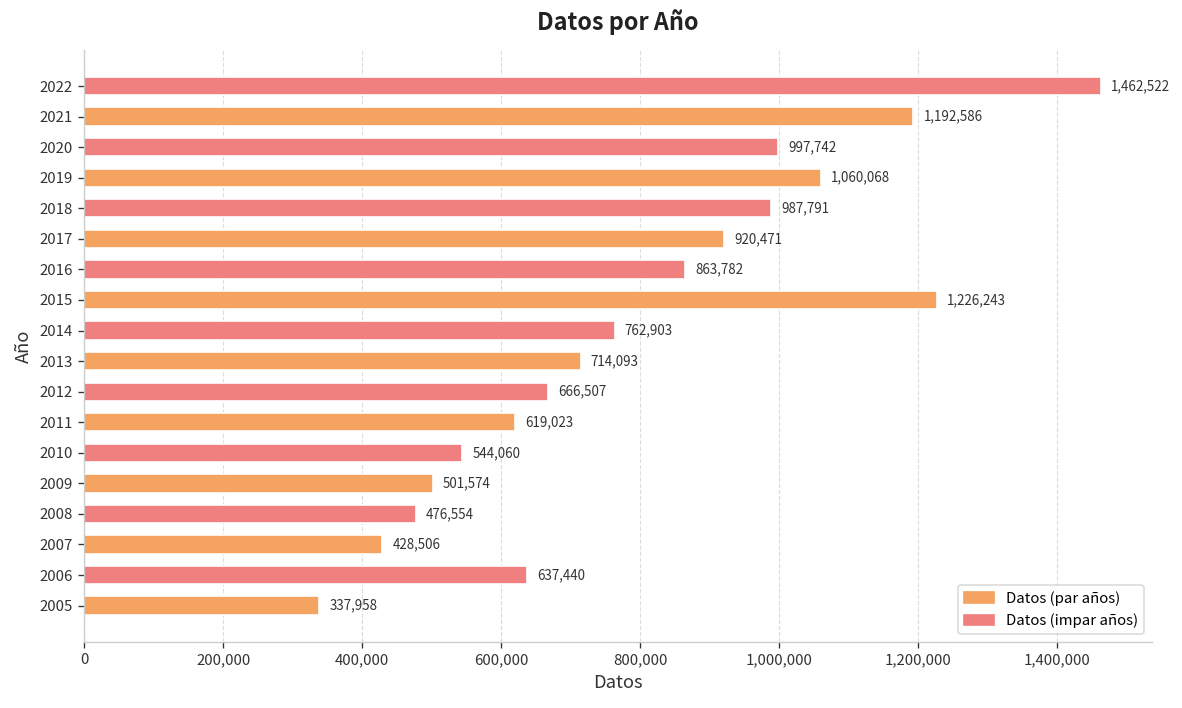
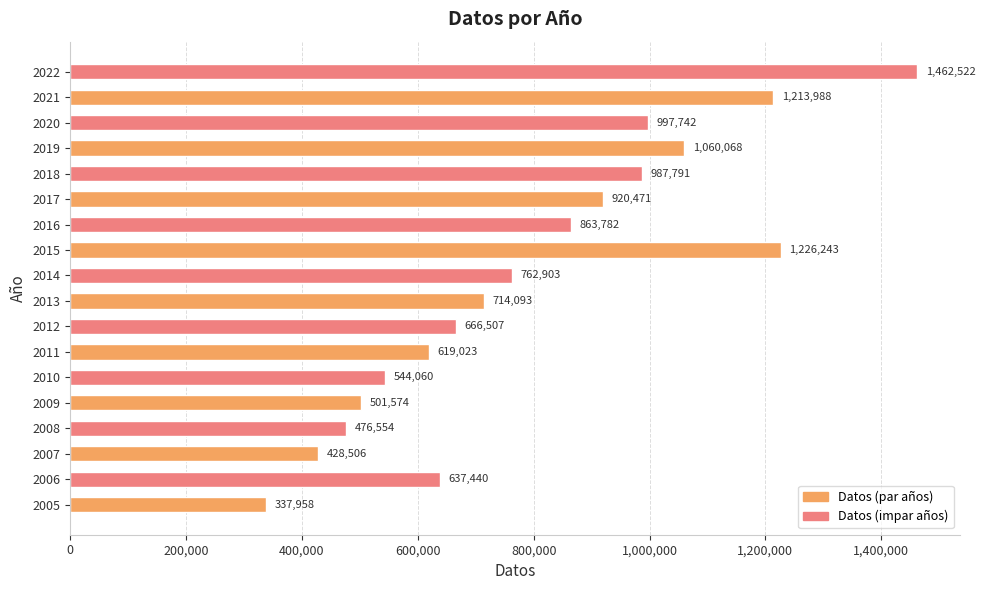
2021: 1,192,586 -> 1,213,988
